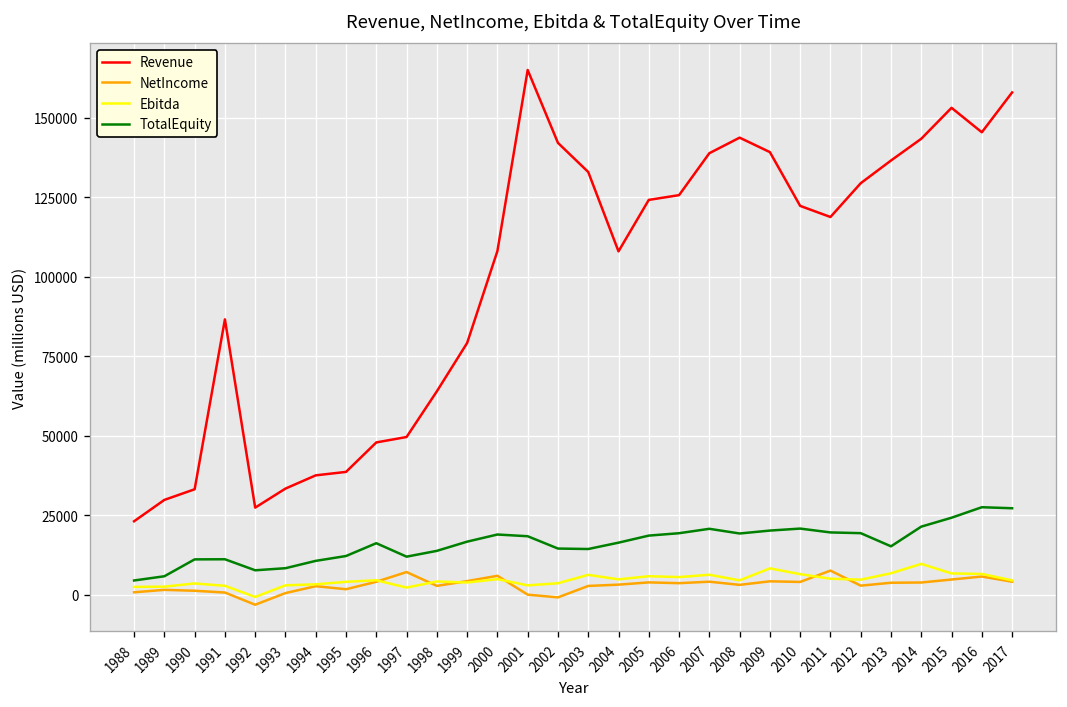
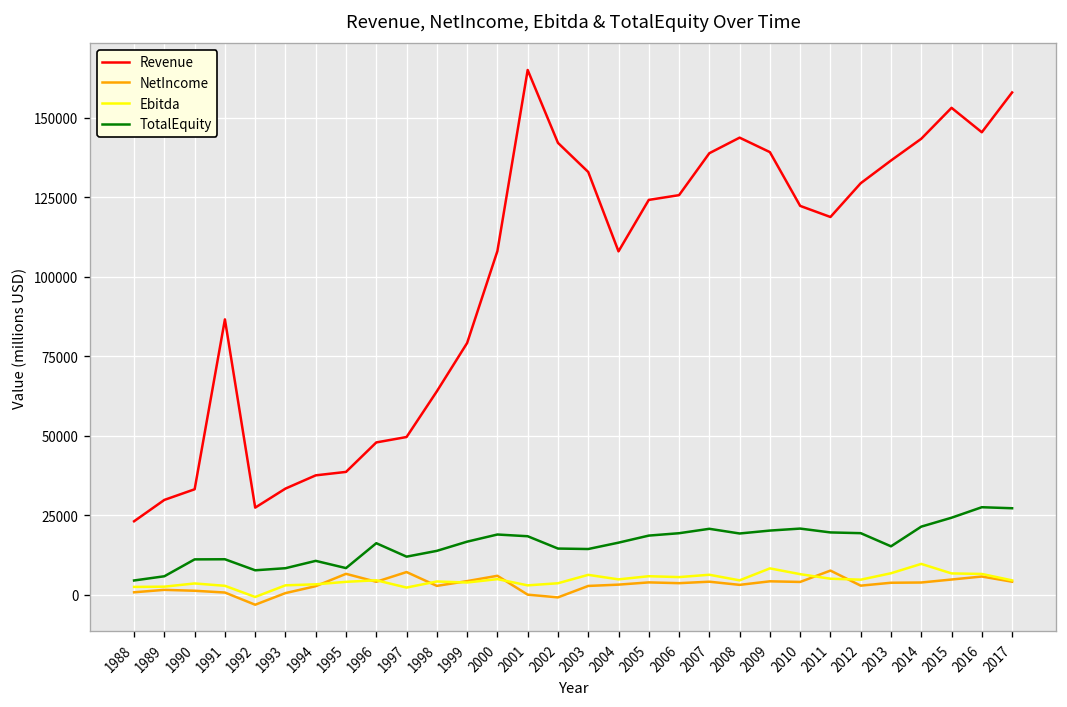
NetIncome, 1995: 2000 -> 7000
TotalEquity, 1995: 12000 -> 8000
